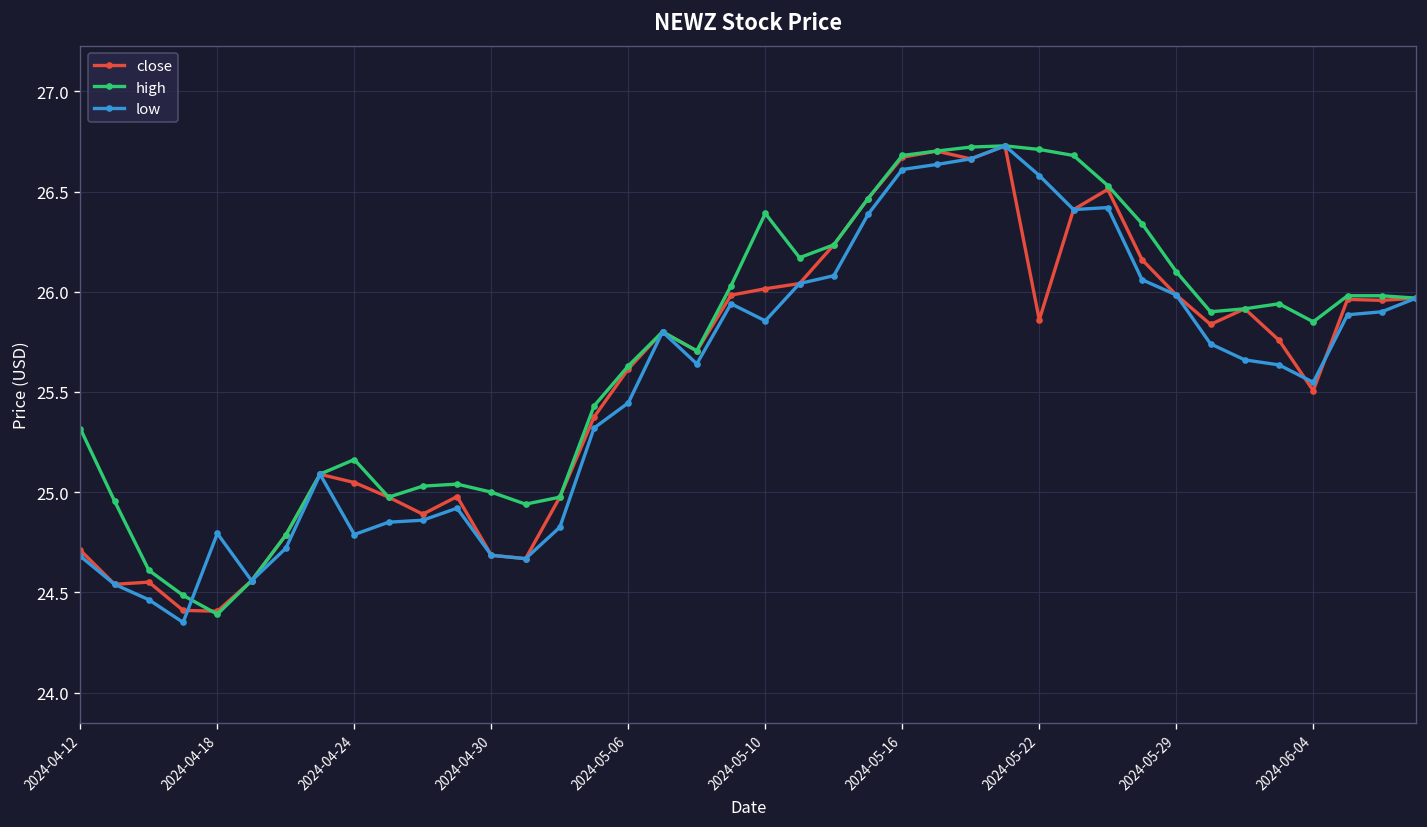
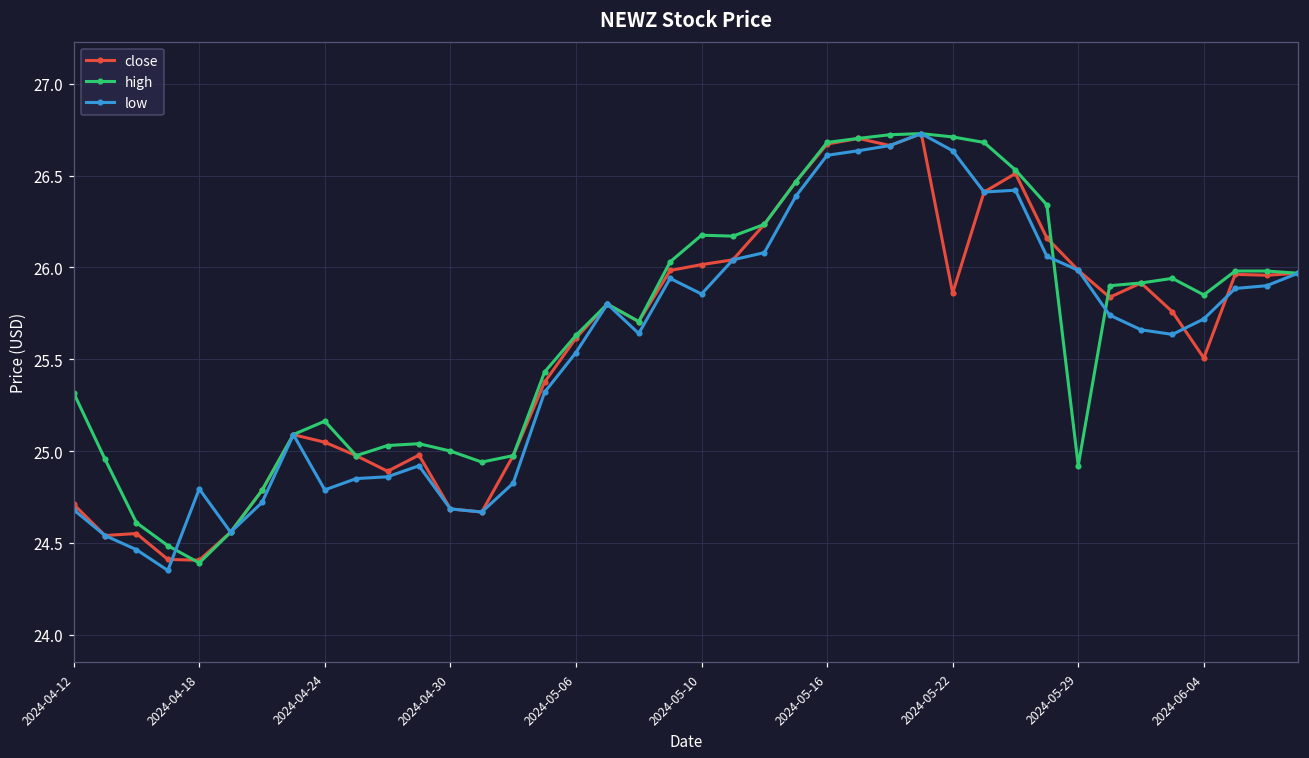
low, 2024-05-06: 25.45 -> 25.54
high, 2024-05-10: 26.39 -> 26.17
low, 2024-05-22: 26.58 -> 26.63
high, 2024-05-29: 26.10 -> 24.92
low, 2024-06-04: 25.55 -> 25.72
